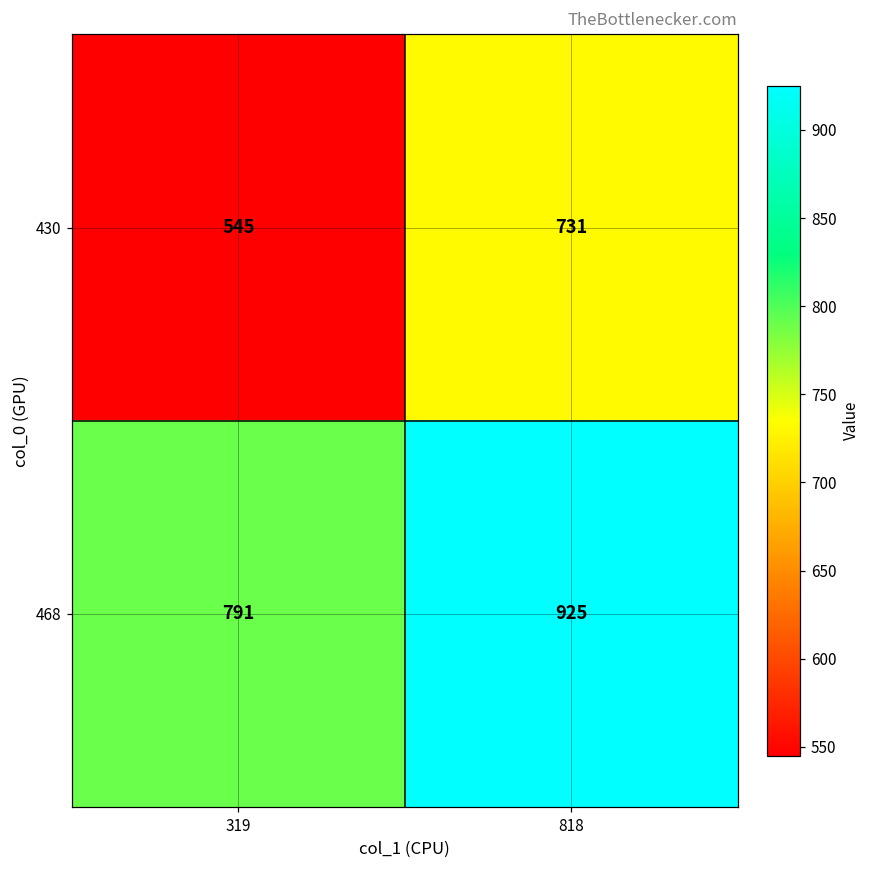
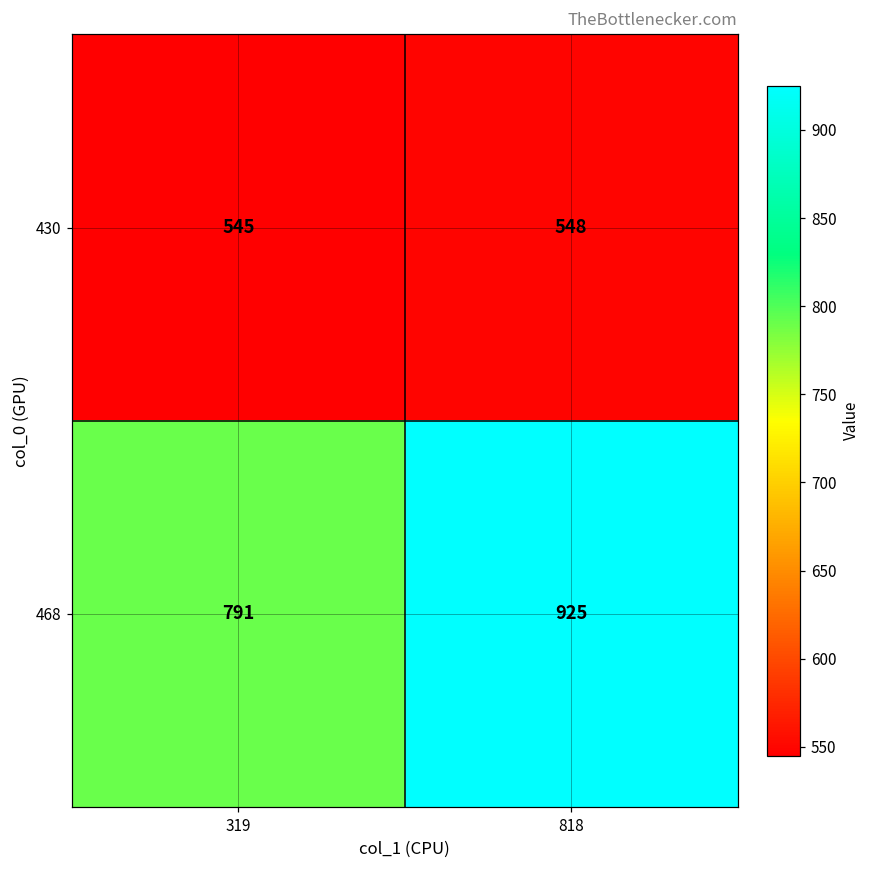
430, 818: 731 -> 548
